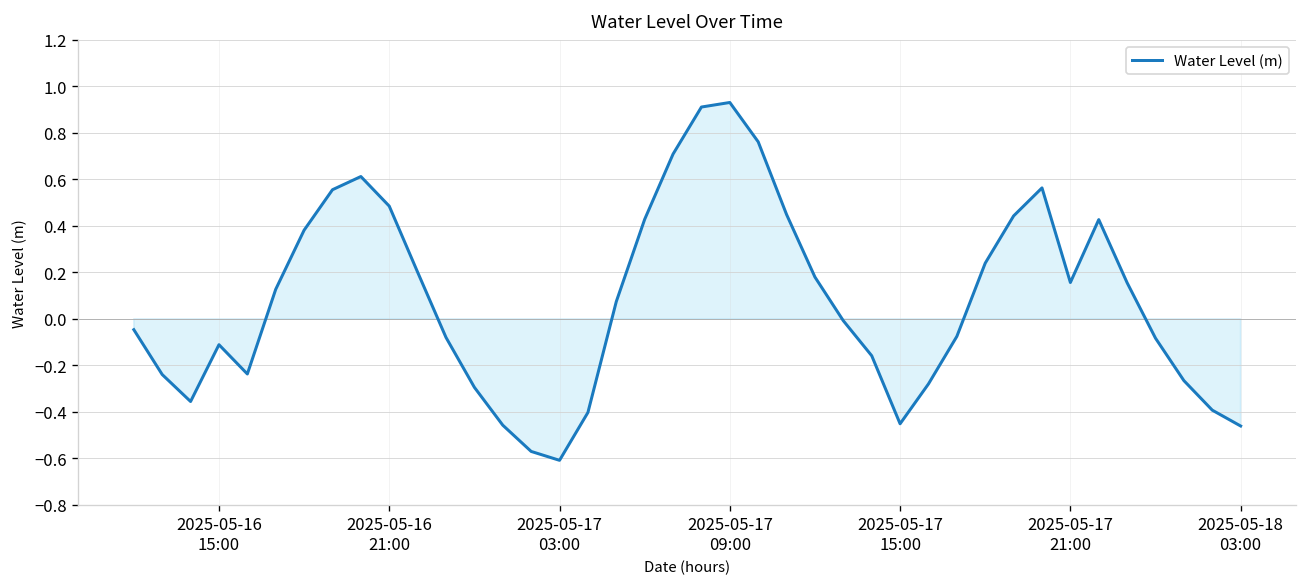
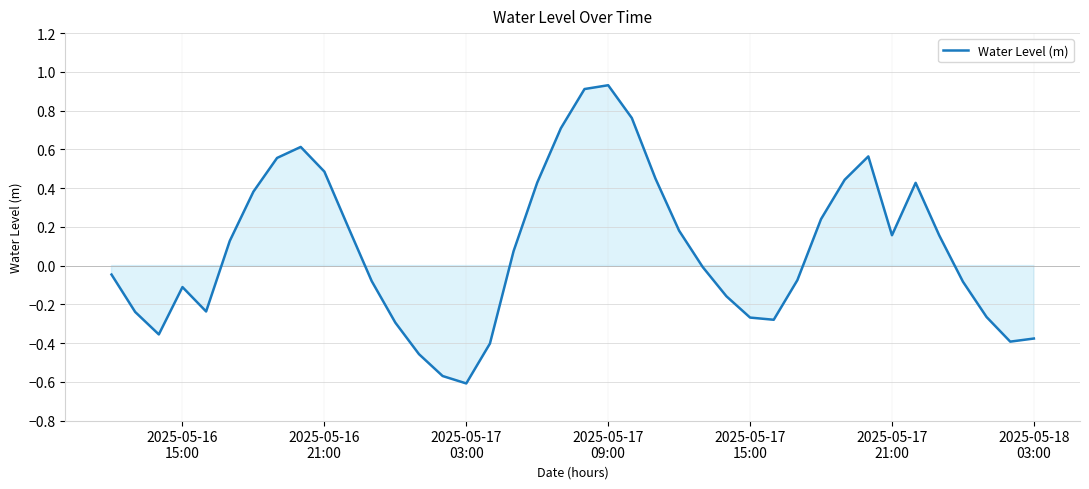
2025-05-17 15:00: -0.45 -> -0.27
2025-05-18 03:00: -0.46 -> -0.38
